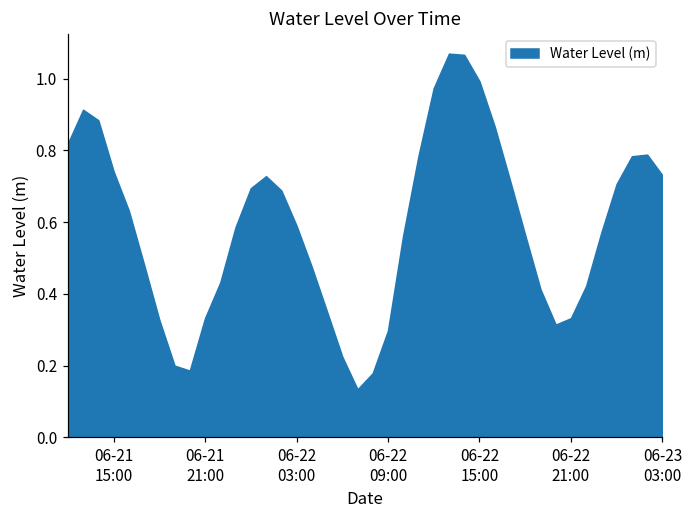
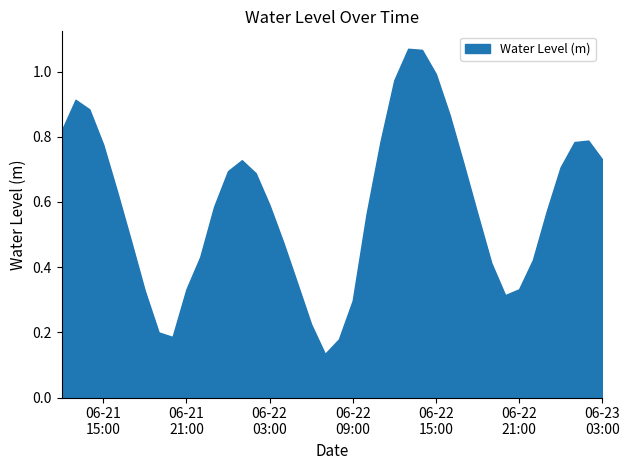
06-21 15:00: 0.74 -> 0.78
